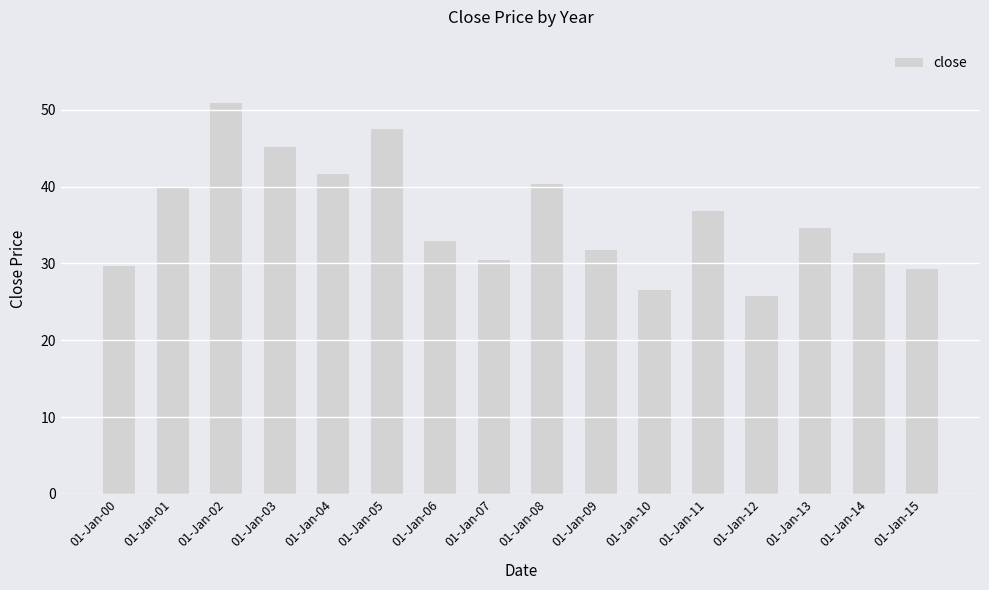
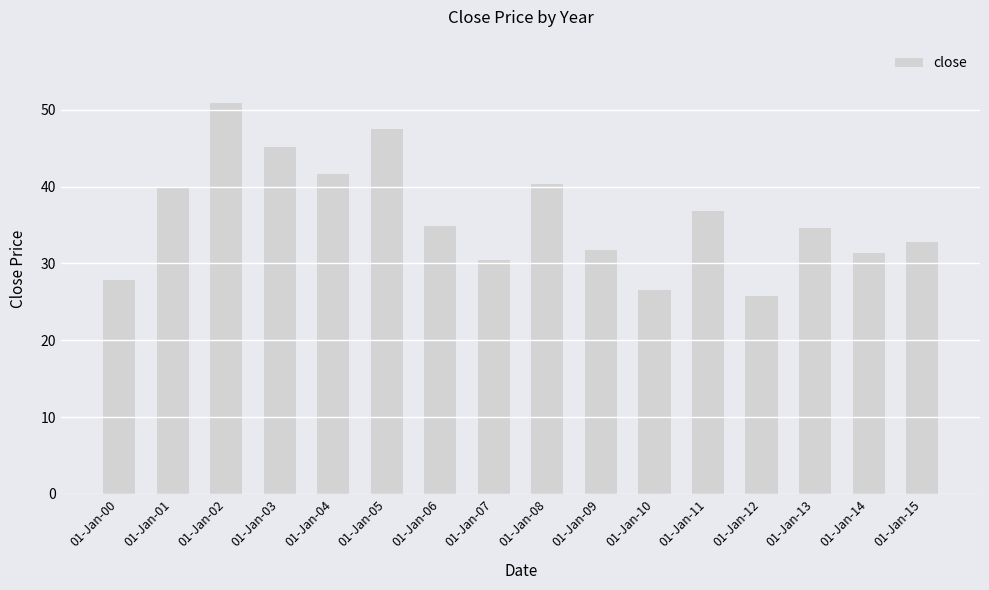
01-Jan-00: 30 -> 28
01-Jan-06: 33 -> 35
01-Jan-15: 29 -> 33
